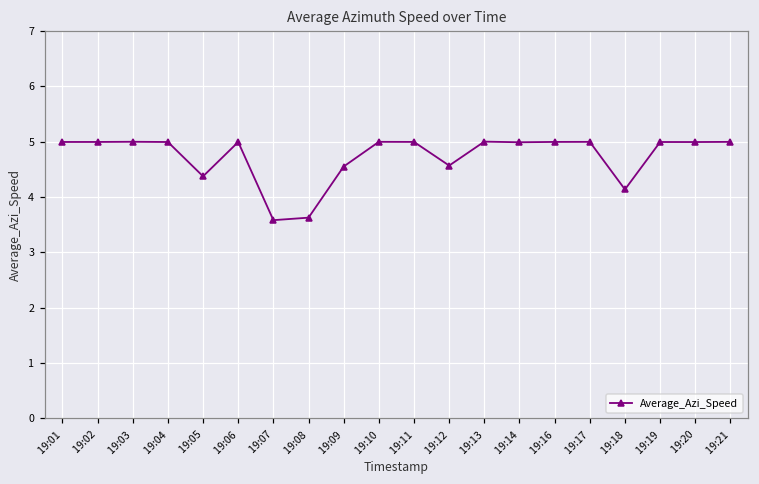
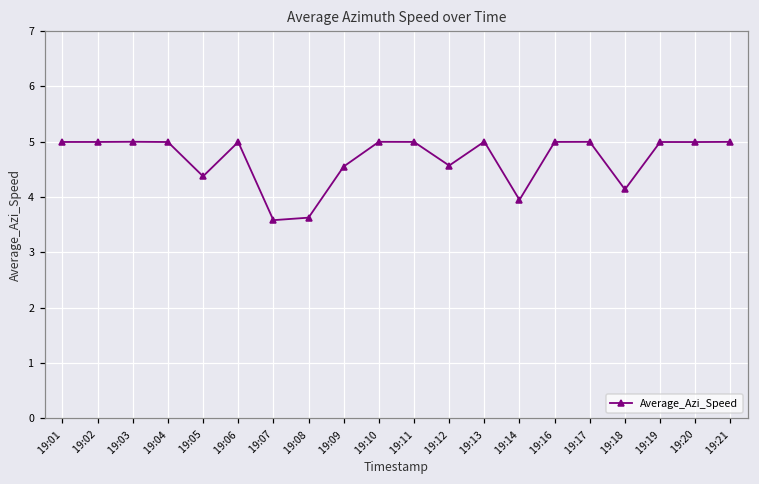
19:14: 5.0 -> 3.9
